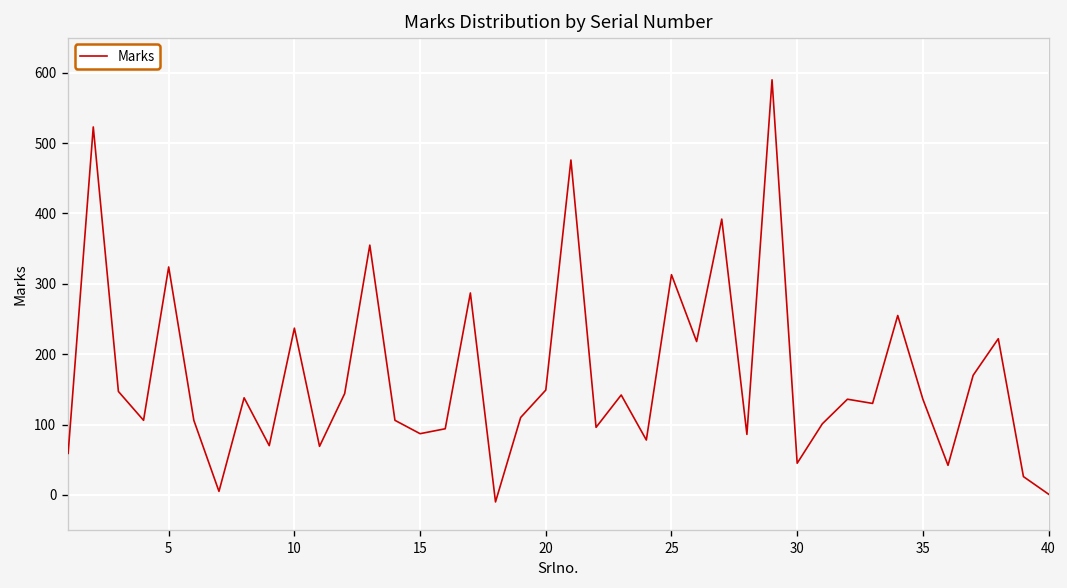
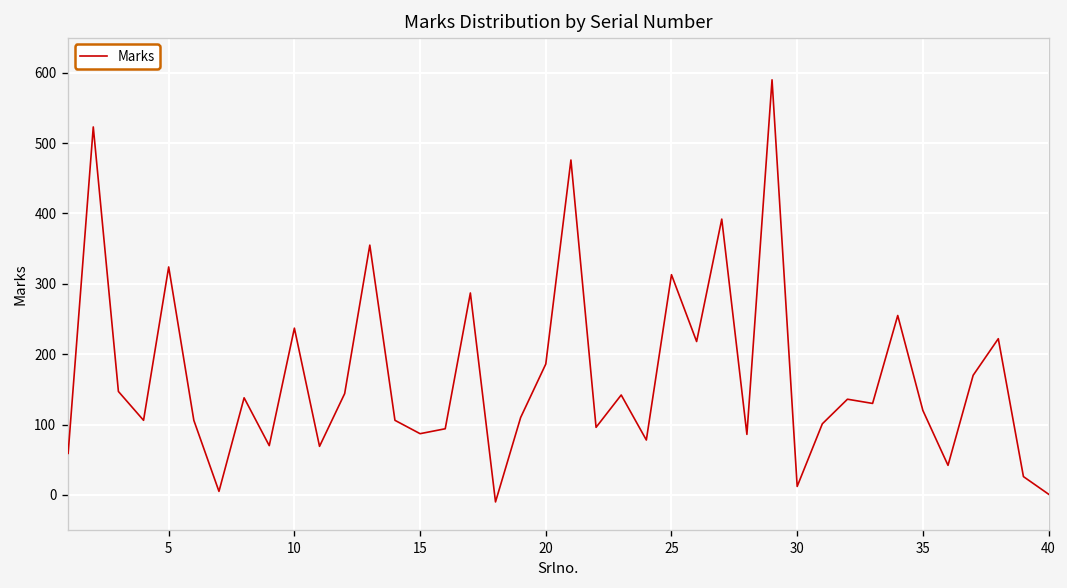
20: 150 -> 190
30: 50 -> 10
35: 140 -> 120
